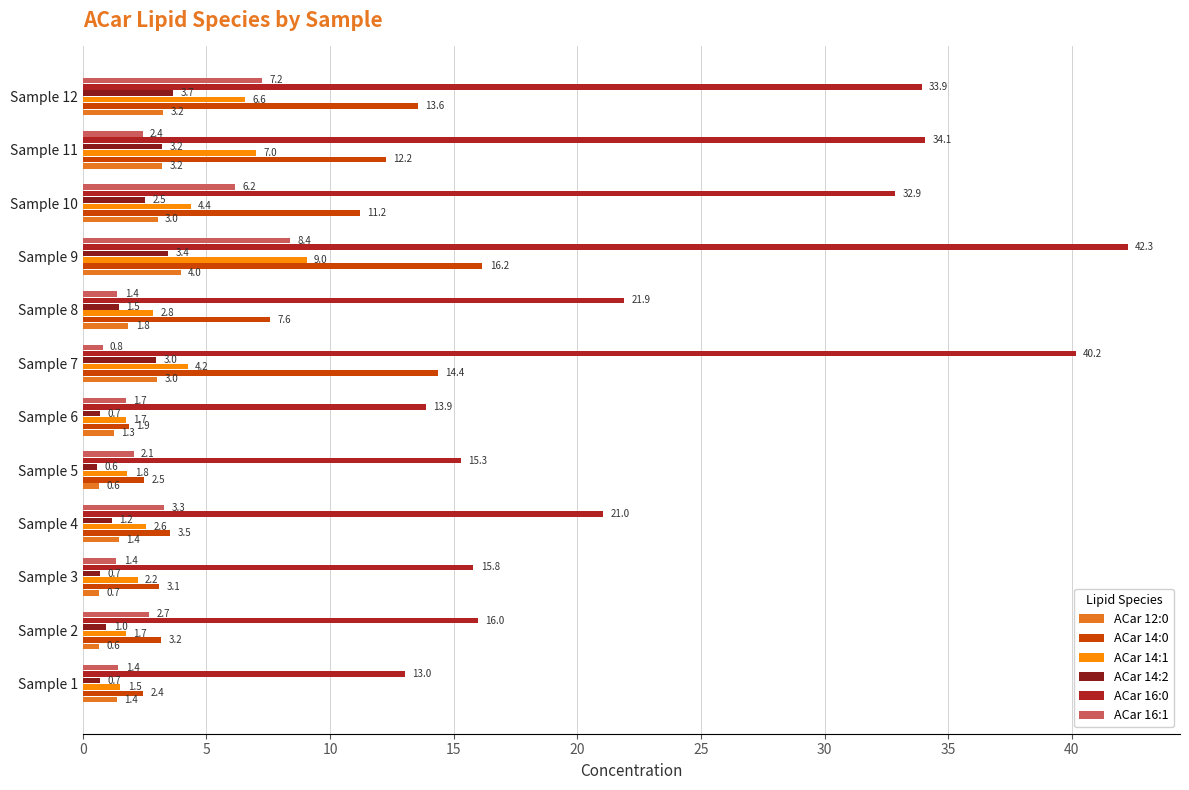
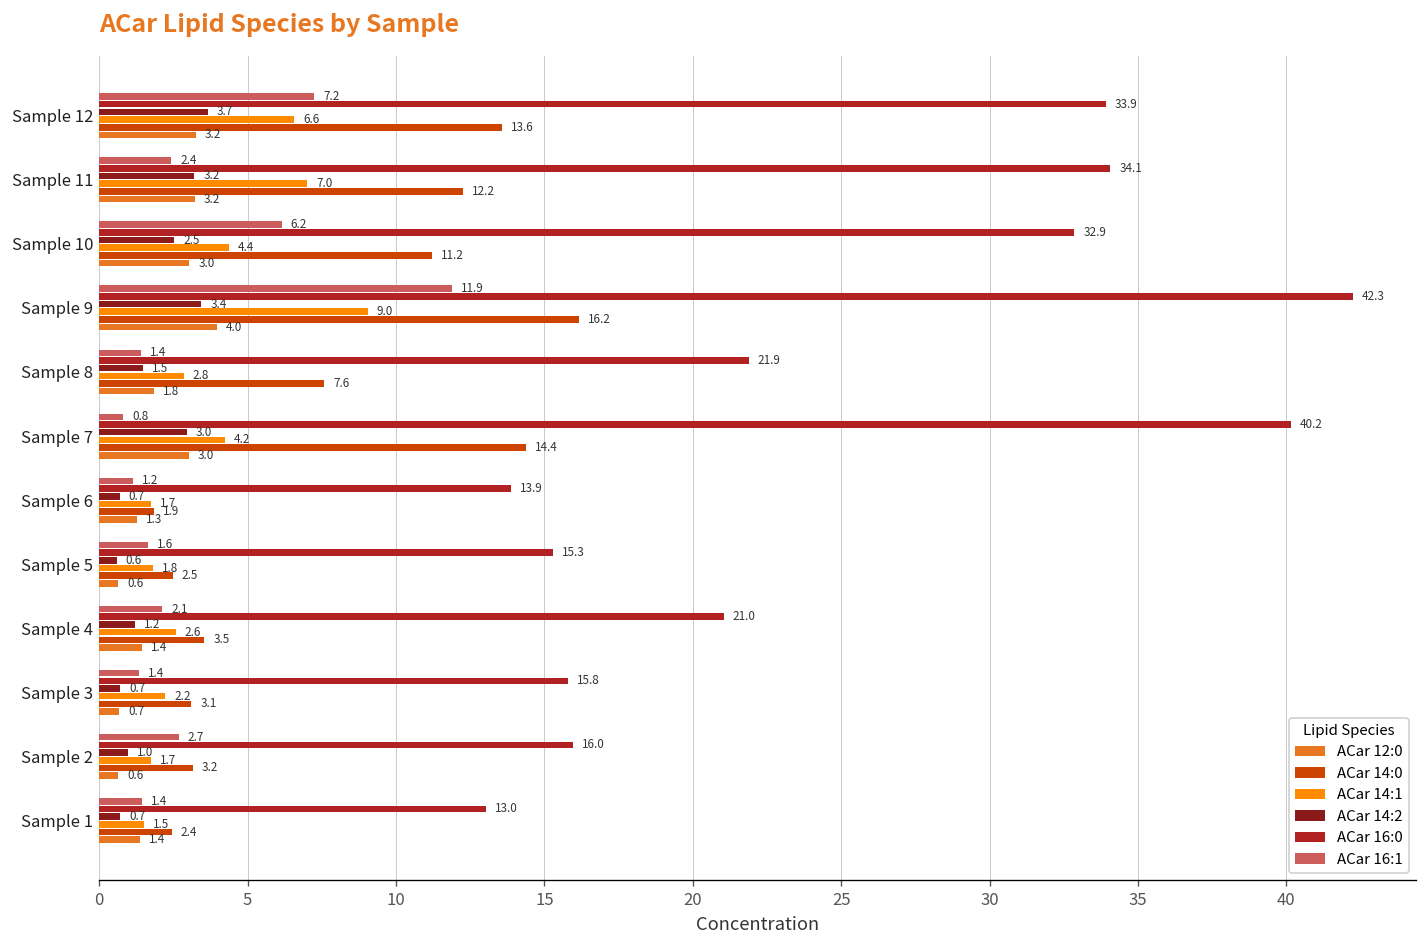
ACar 16:1, Sample 9: 8.4 -> 11.9
ACar 16:1, Sample 6: 1.7 -> 1.2
ACar 16:1, Sample 5: 2.1 -> 1.6
ACar 16:1, Sample 4: 3.3 -> 2.1
